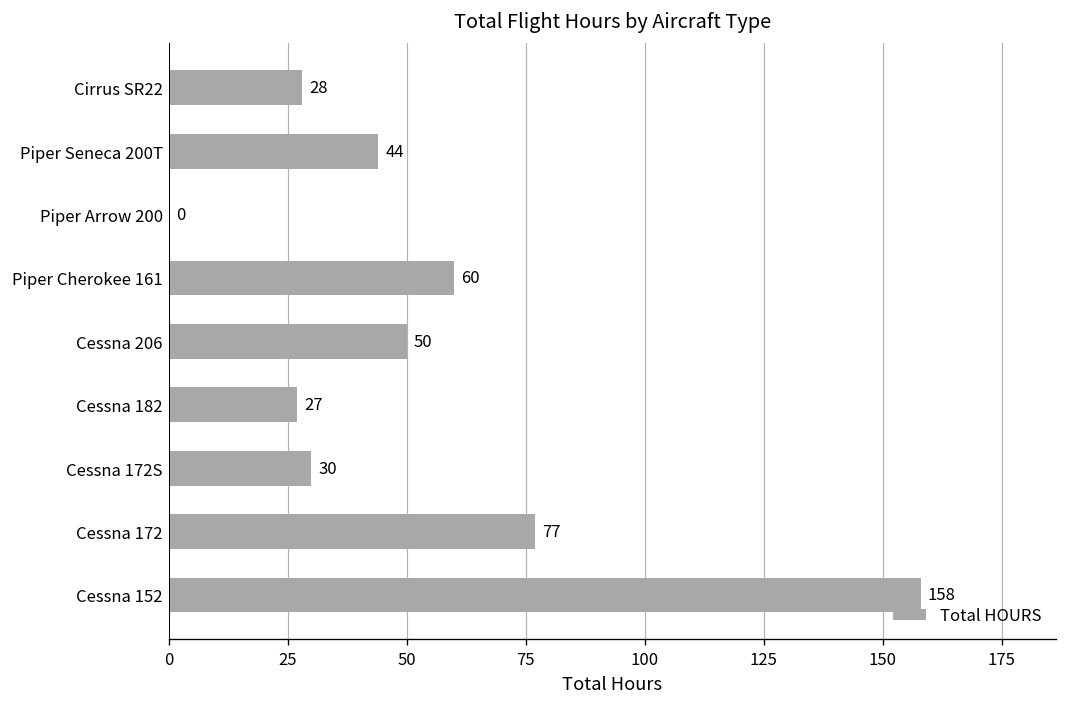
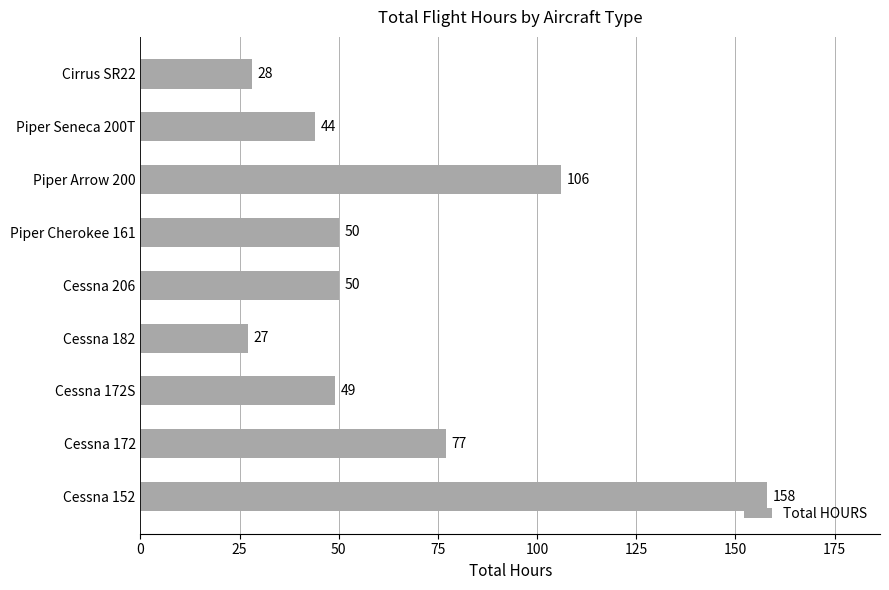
Piper Arrow 200: 0 -> 106
Piper Cherokee 161: 60 -> 50
Cessna 172S: 30 -> 49
